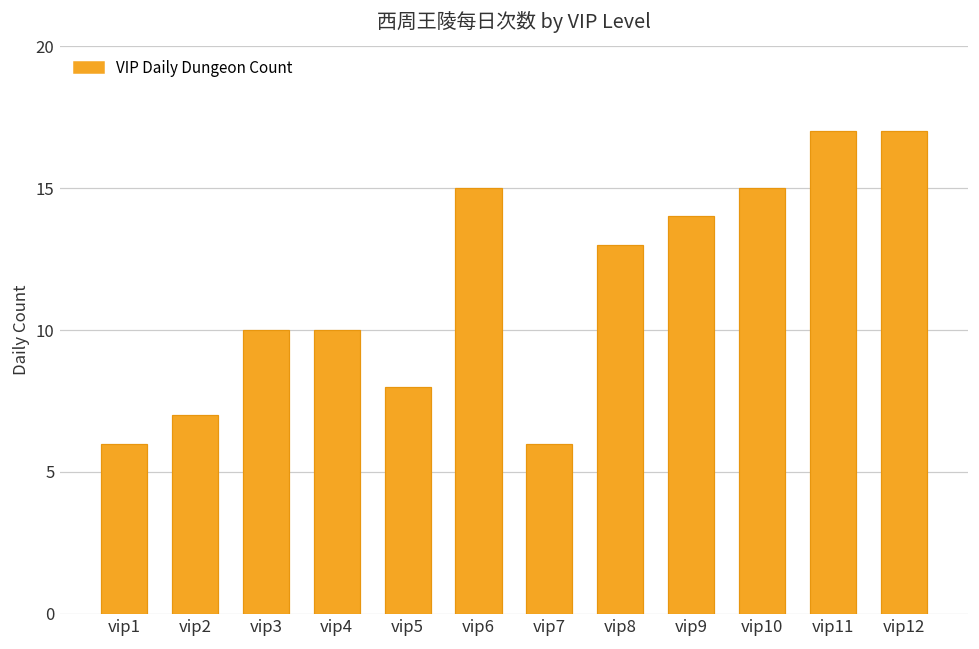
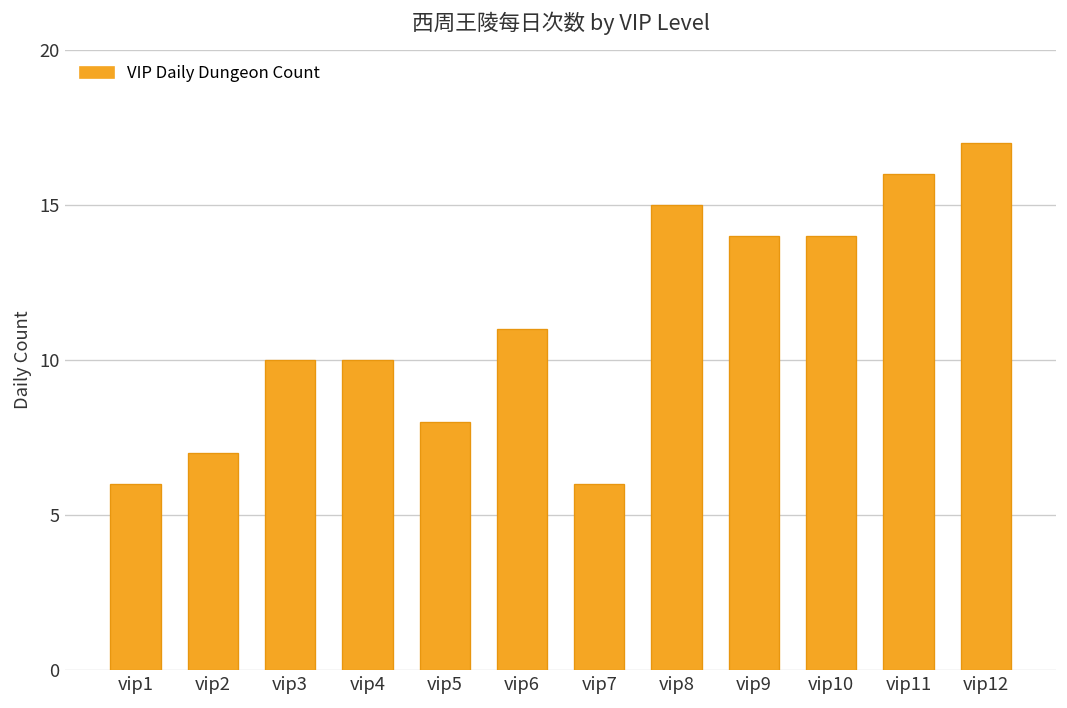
vip6: 15 -> 11
vip8: 13 -> 15
vip10: 15 -> 14
vip11: 17 -> 16
